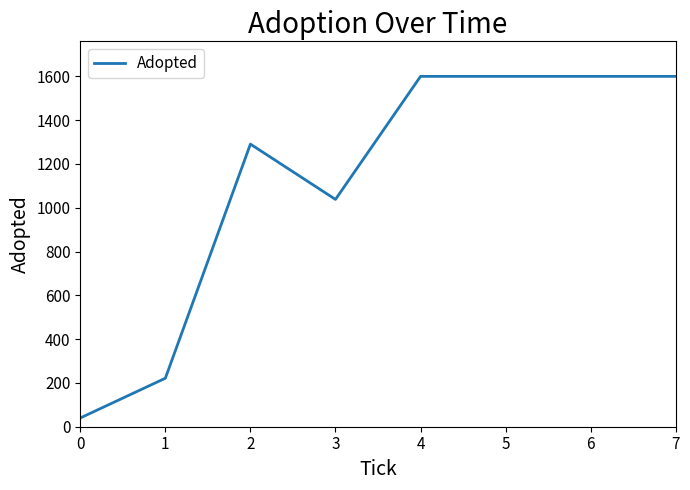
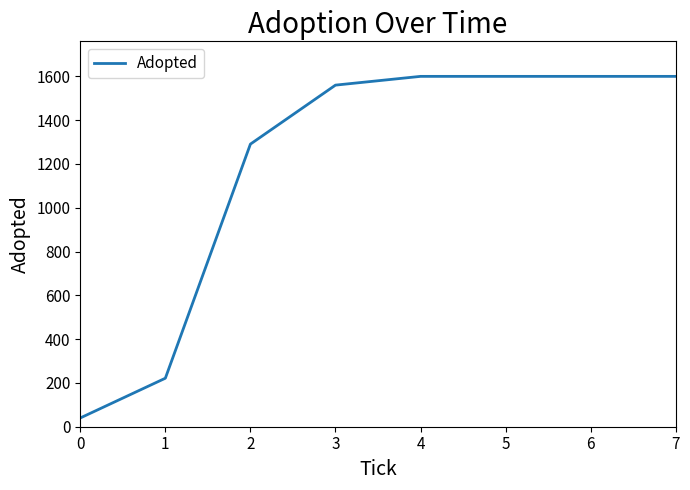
3: 1040 -> 1560
